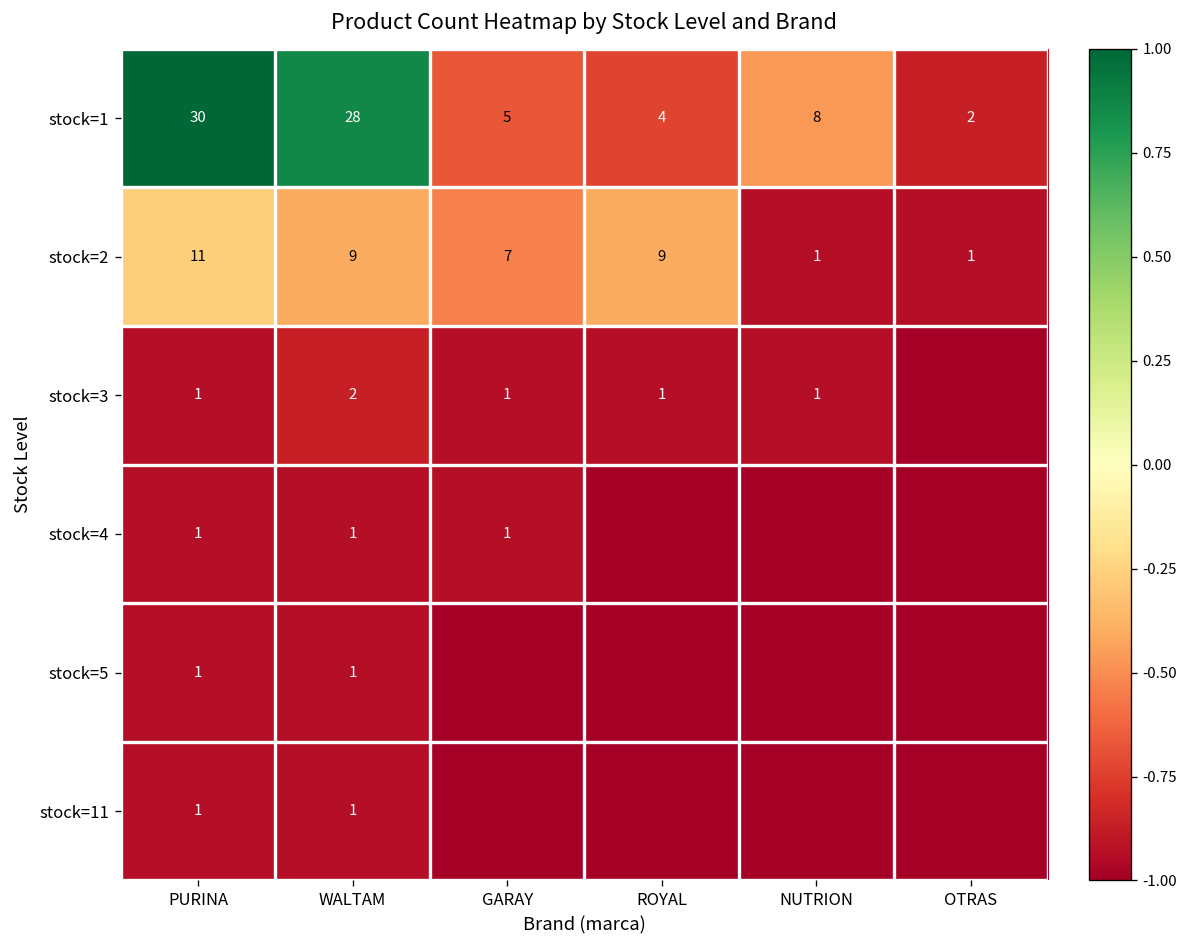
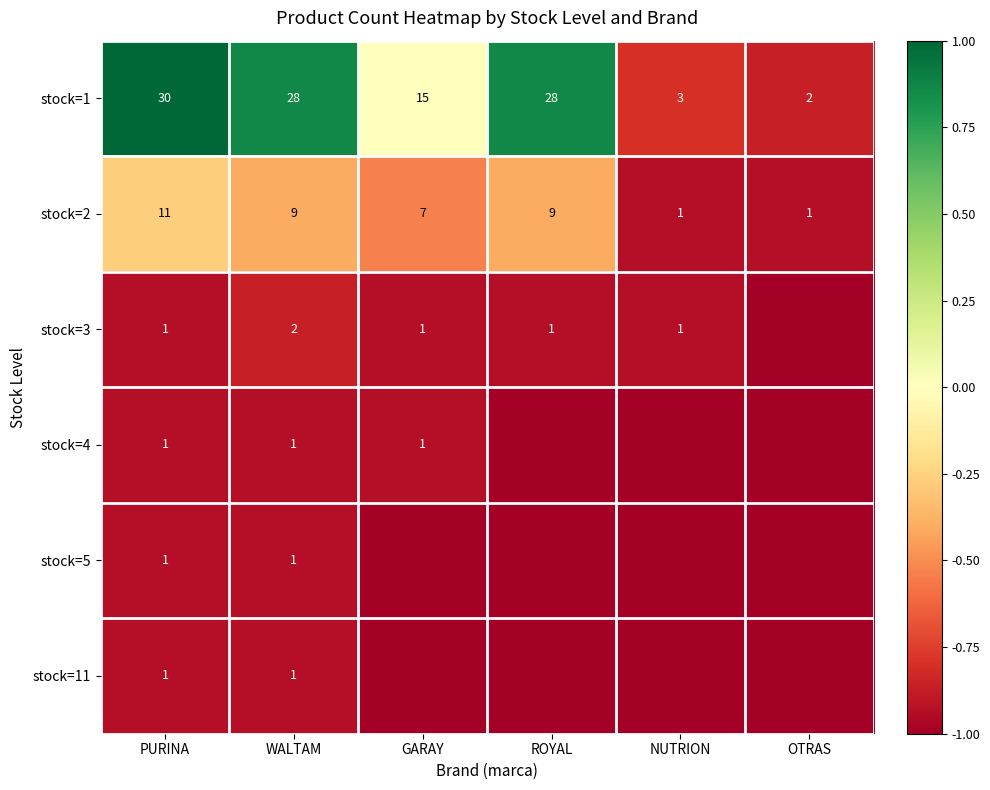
stock=1, GARAY: 5 -> 15
stock=1, ROYAL: 4 -> 28
stock=1, NUTRION: 8 -> 3
